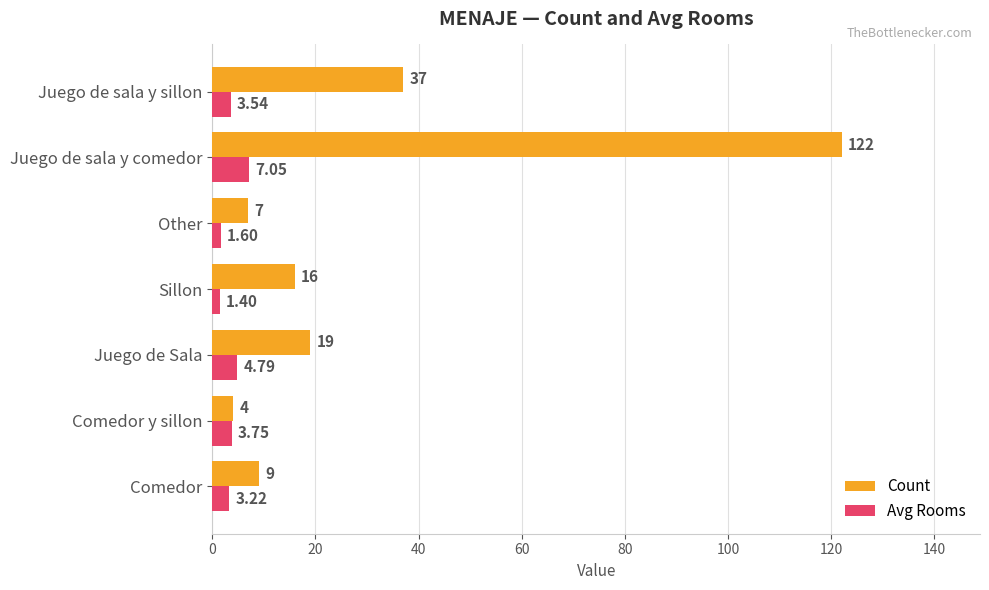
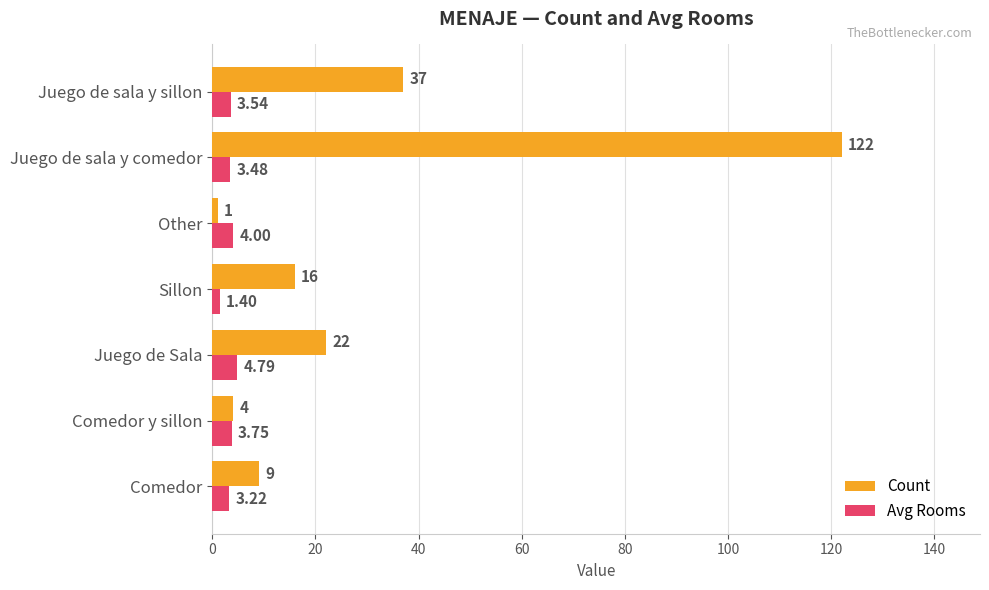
Avg Rooms, Juego de sala y comedor: 7.05 -> 3.48
Count, Other: 7 -> 1
Avg Rooms, Other: 1.60 -> 4.00
Count, Juego de Sala: 19 -> 22
